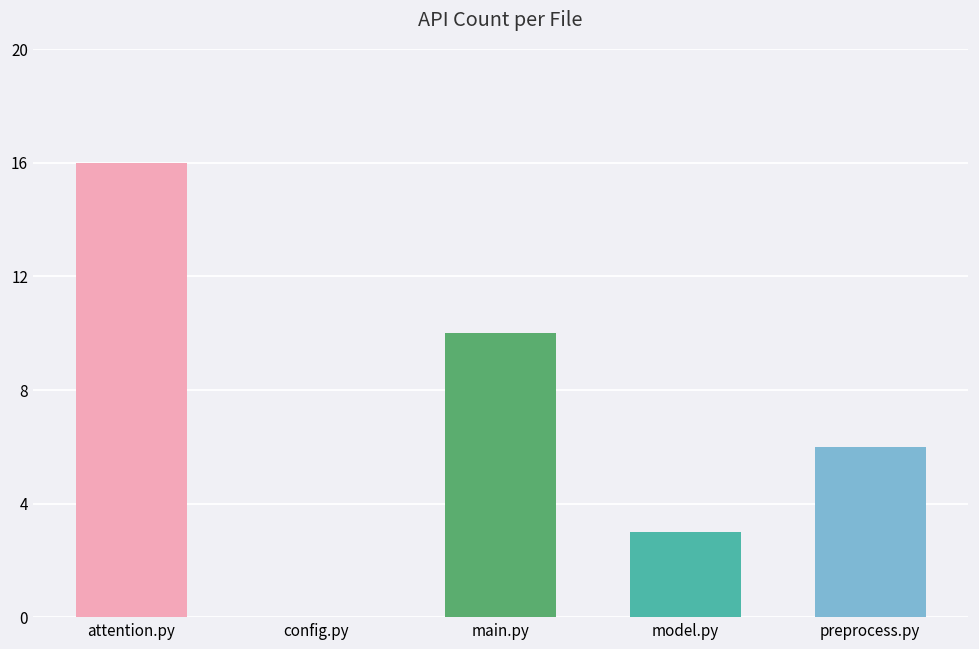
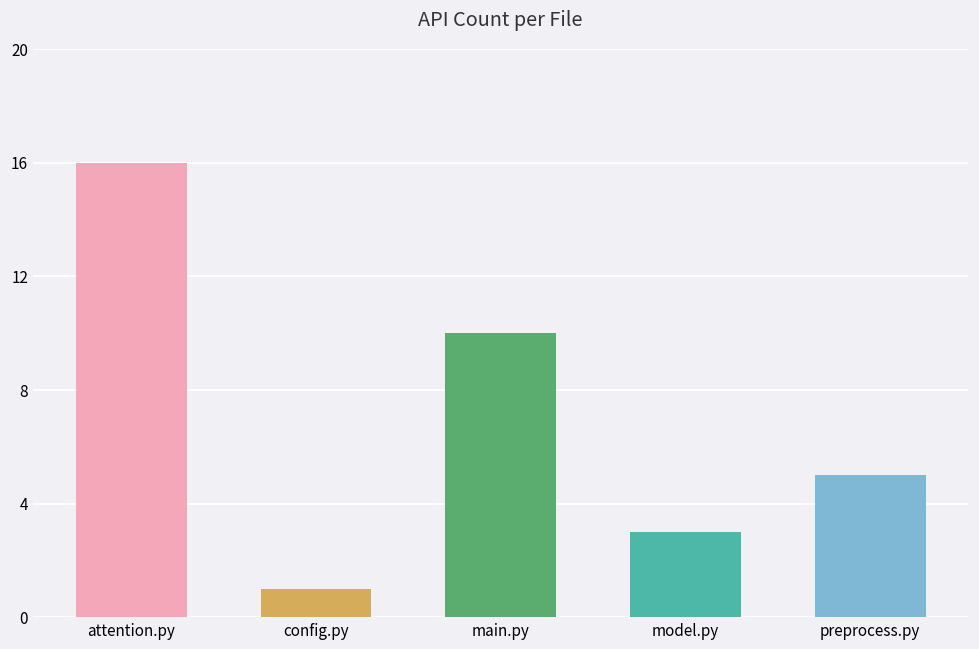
config.py: 0 -> 1
preprocess.py: 6 -> 5
